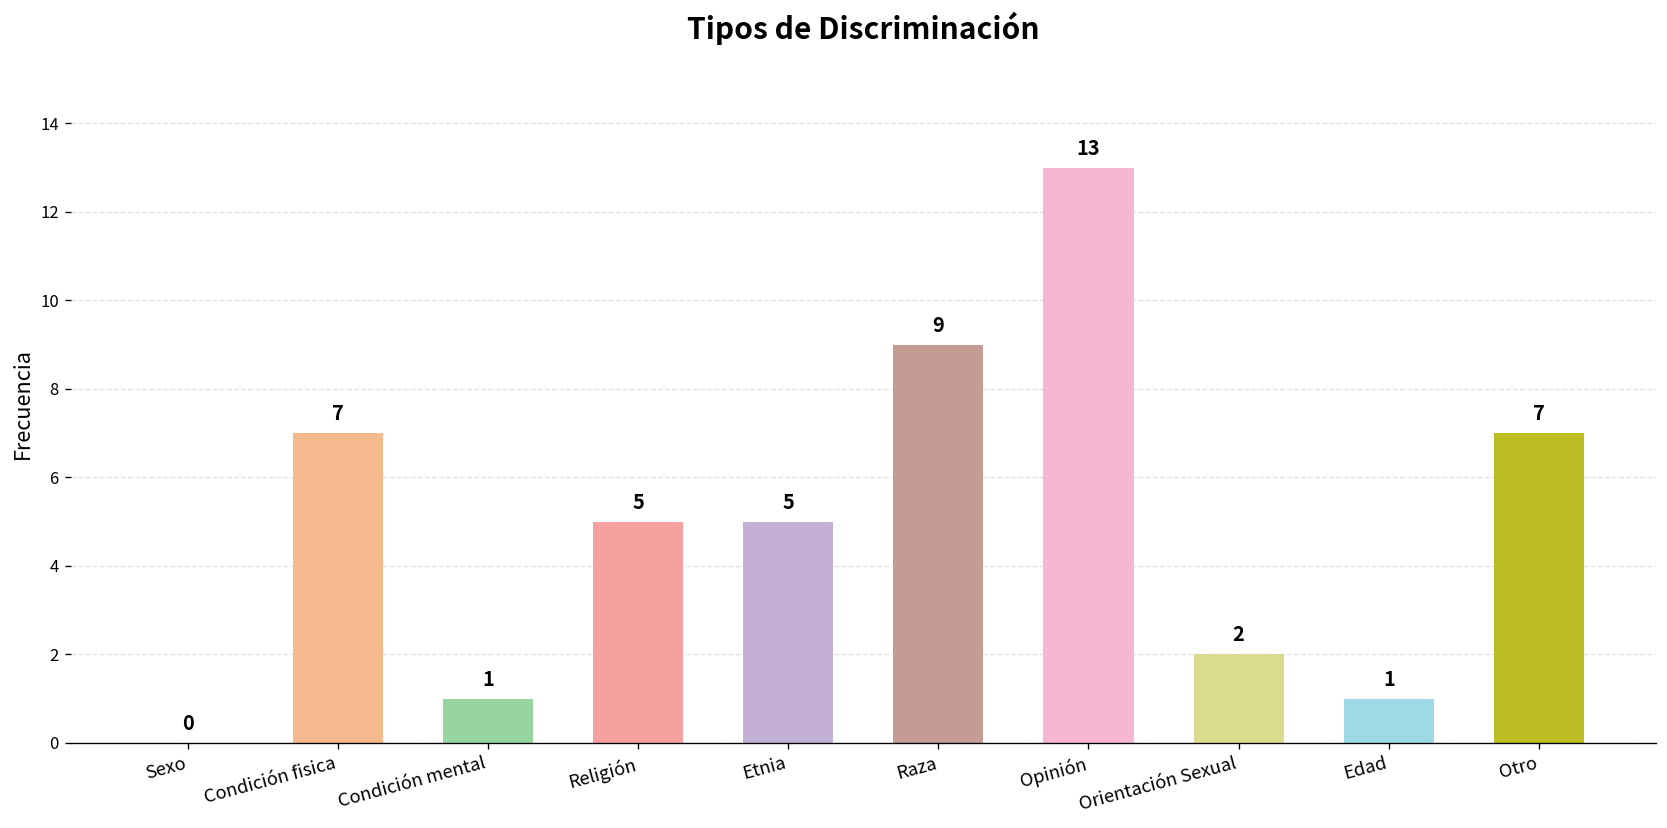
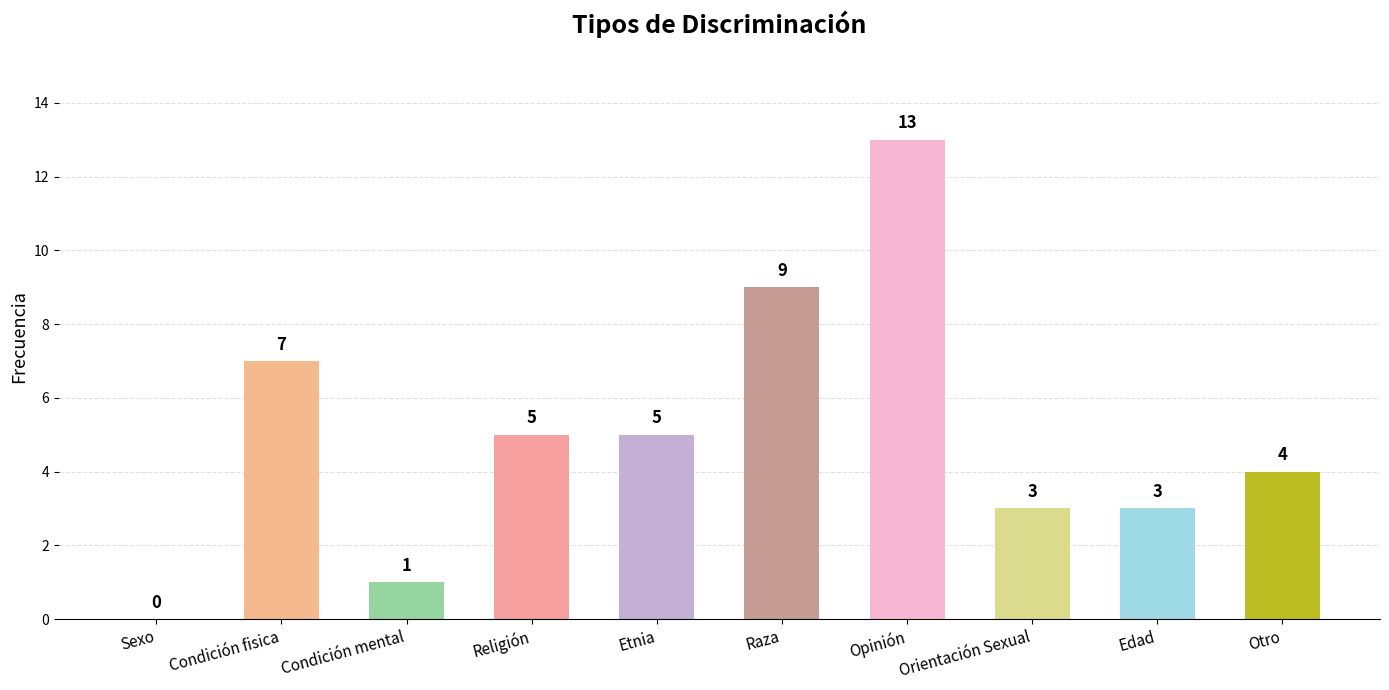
Orientación Sexual: 2 -> 3
Edad: 1 -> 3
Otro: 7 -> 4
